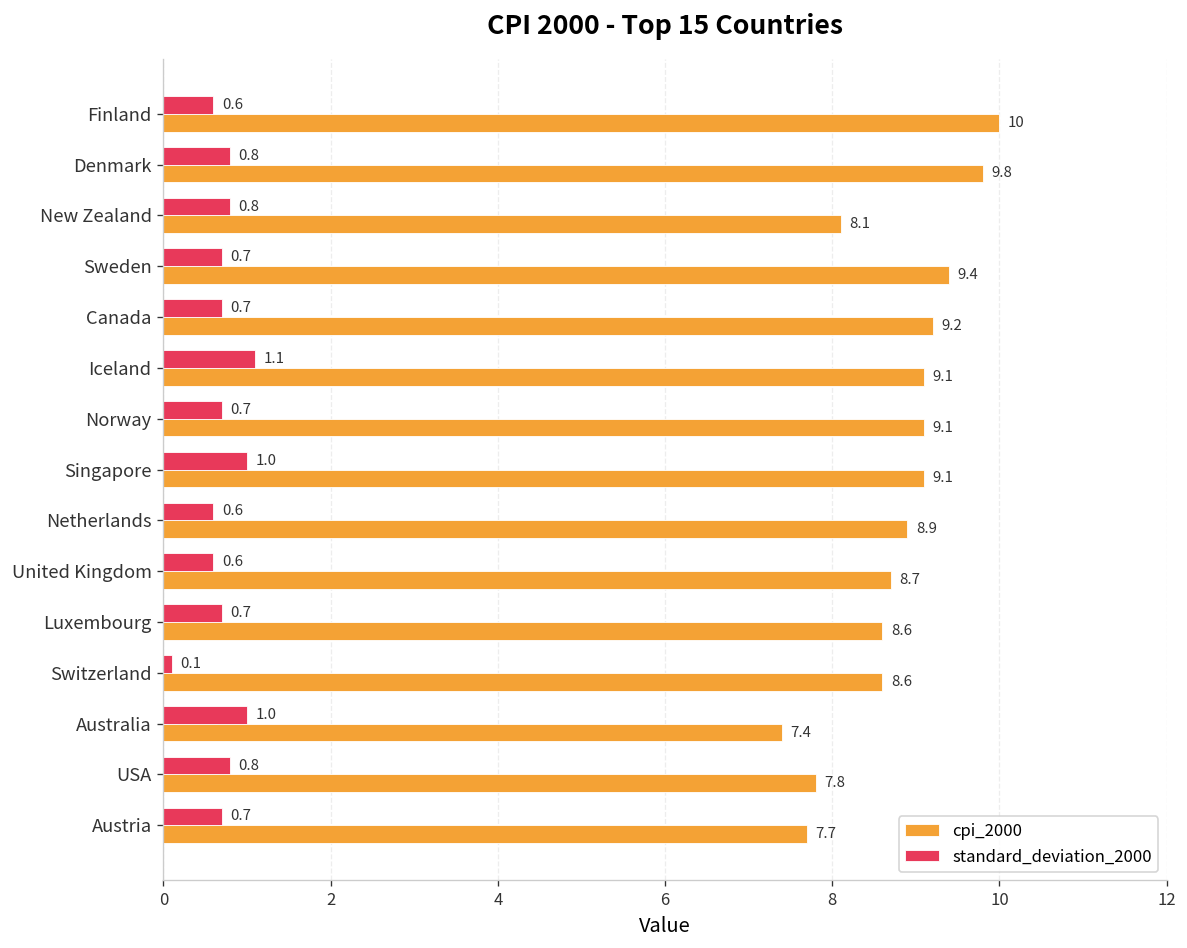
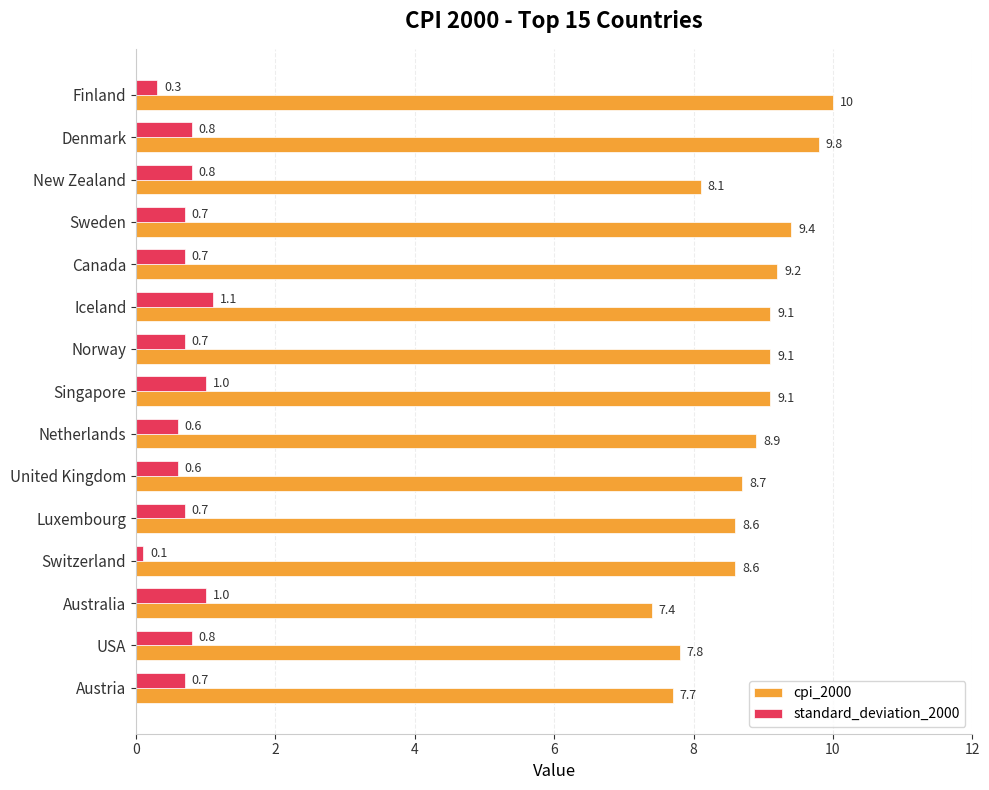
standard_deviation_2000, Finland: 0.6 -> 0.3
